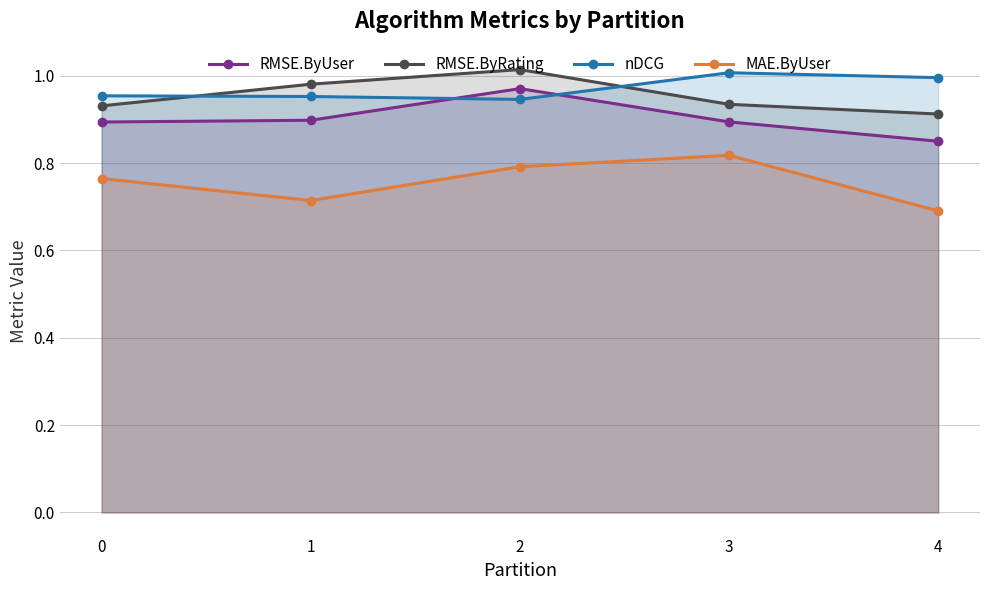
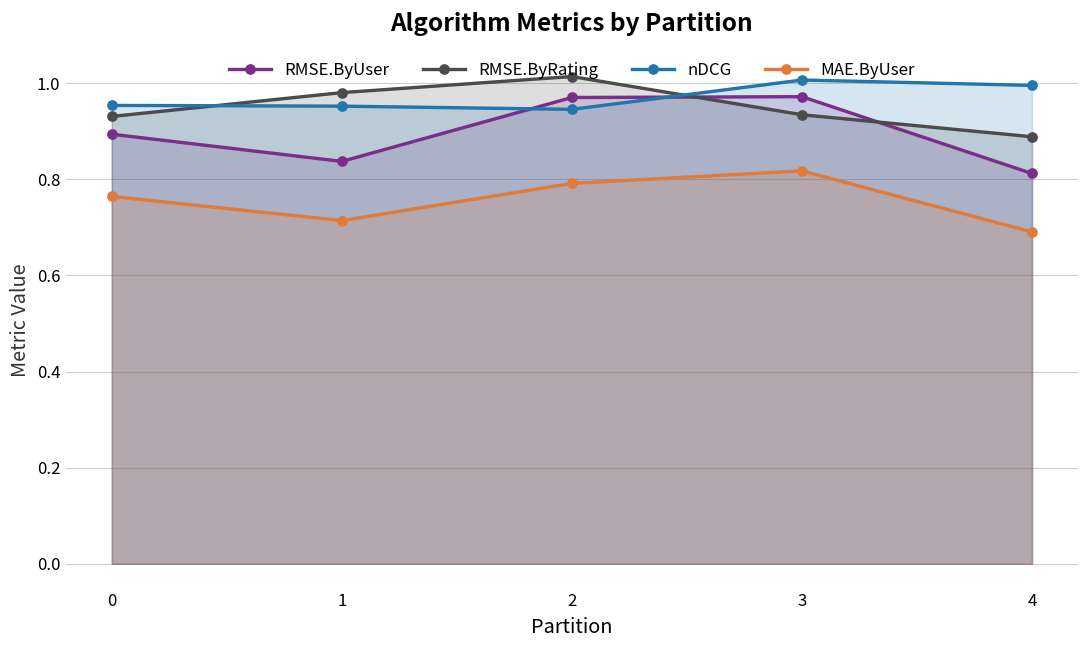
RMSE.ByUser, 1: 0.90 -> 0.84
RMSE.ByUser, 3: 0.89 -> 0.97
RMSE.ByUser, 4: 0.85 -> 0.81
RMSE.ByRating, 4: 0.91 -> 0.89
